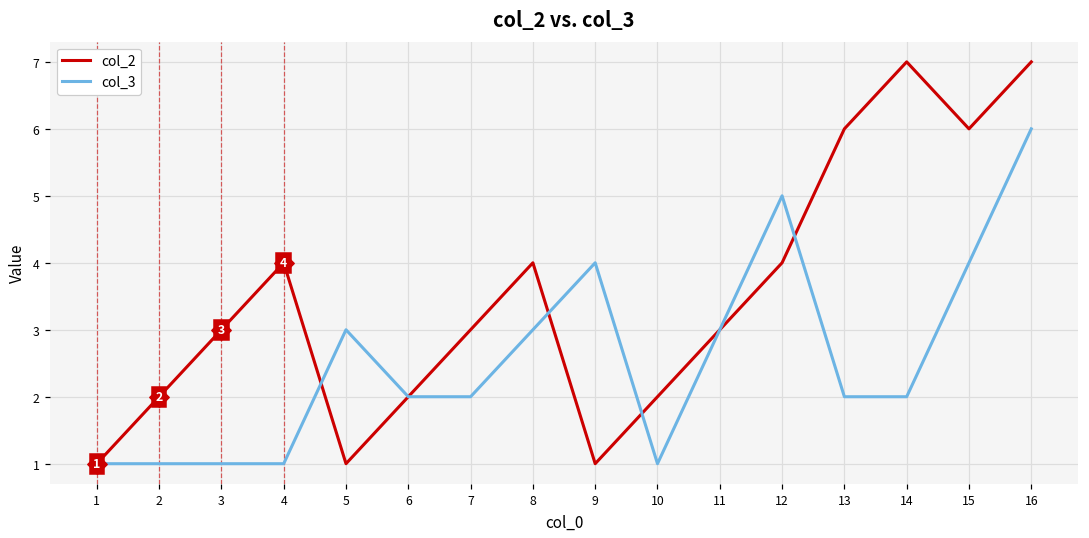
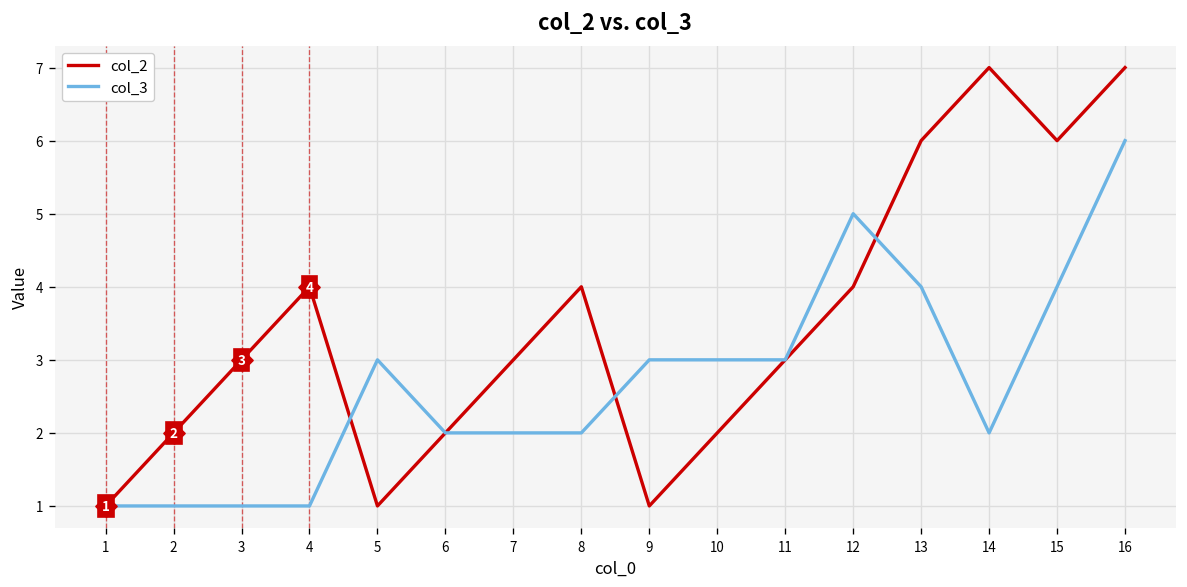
col_3, 8: 3 -> 2
col_3, 9: 4 -> 3
col_3, 10: 1 -> 3
col_3, 13: 2 -> 4
